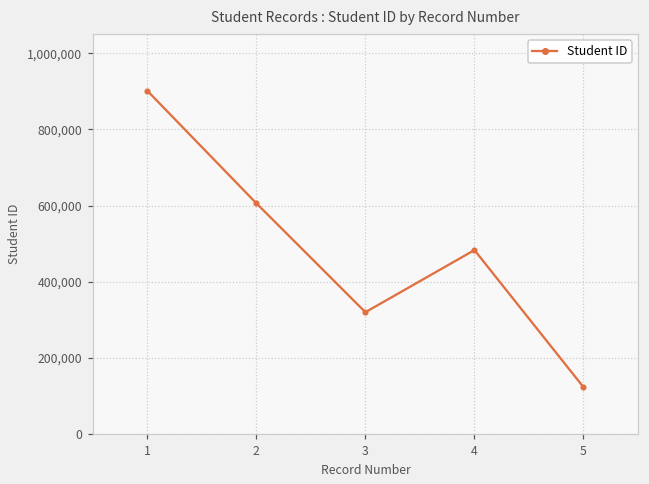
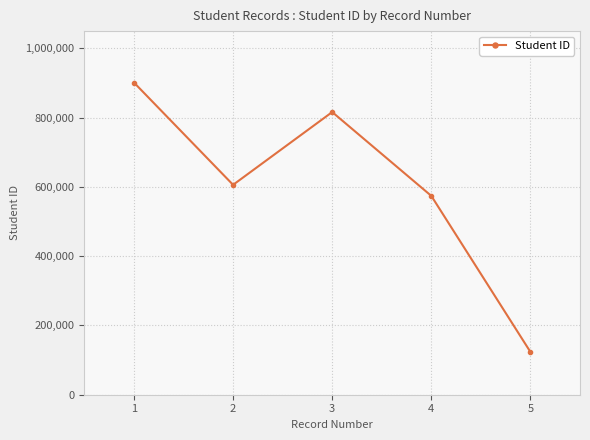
3: 320,000 -> 820,000
4: 480,000 -> 570,000
